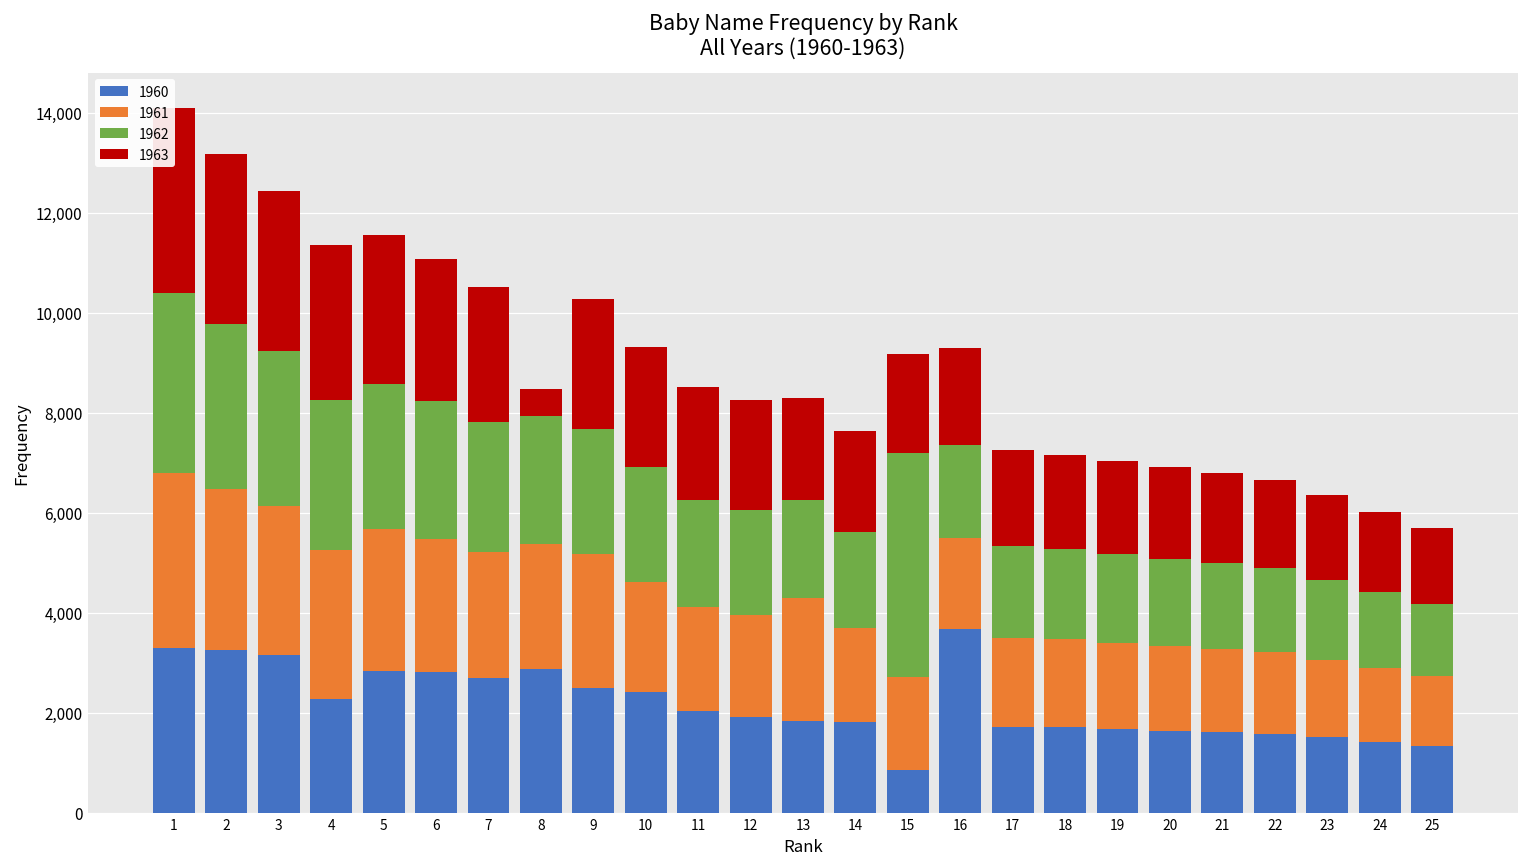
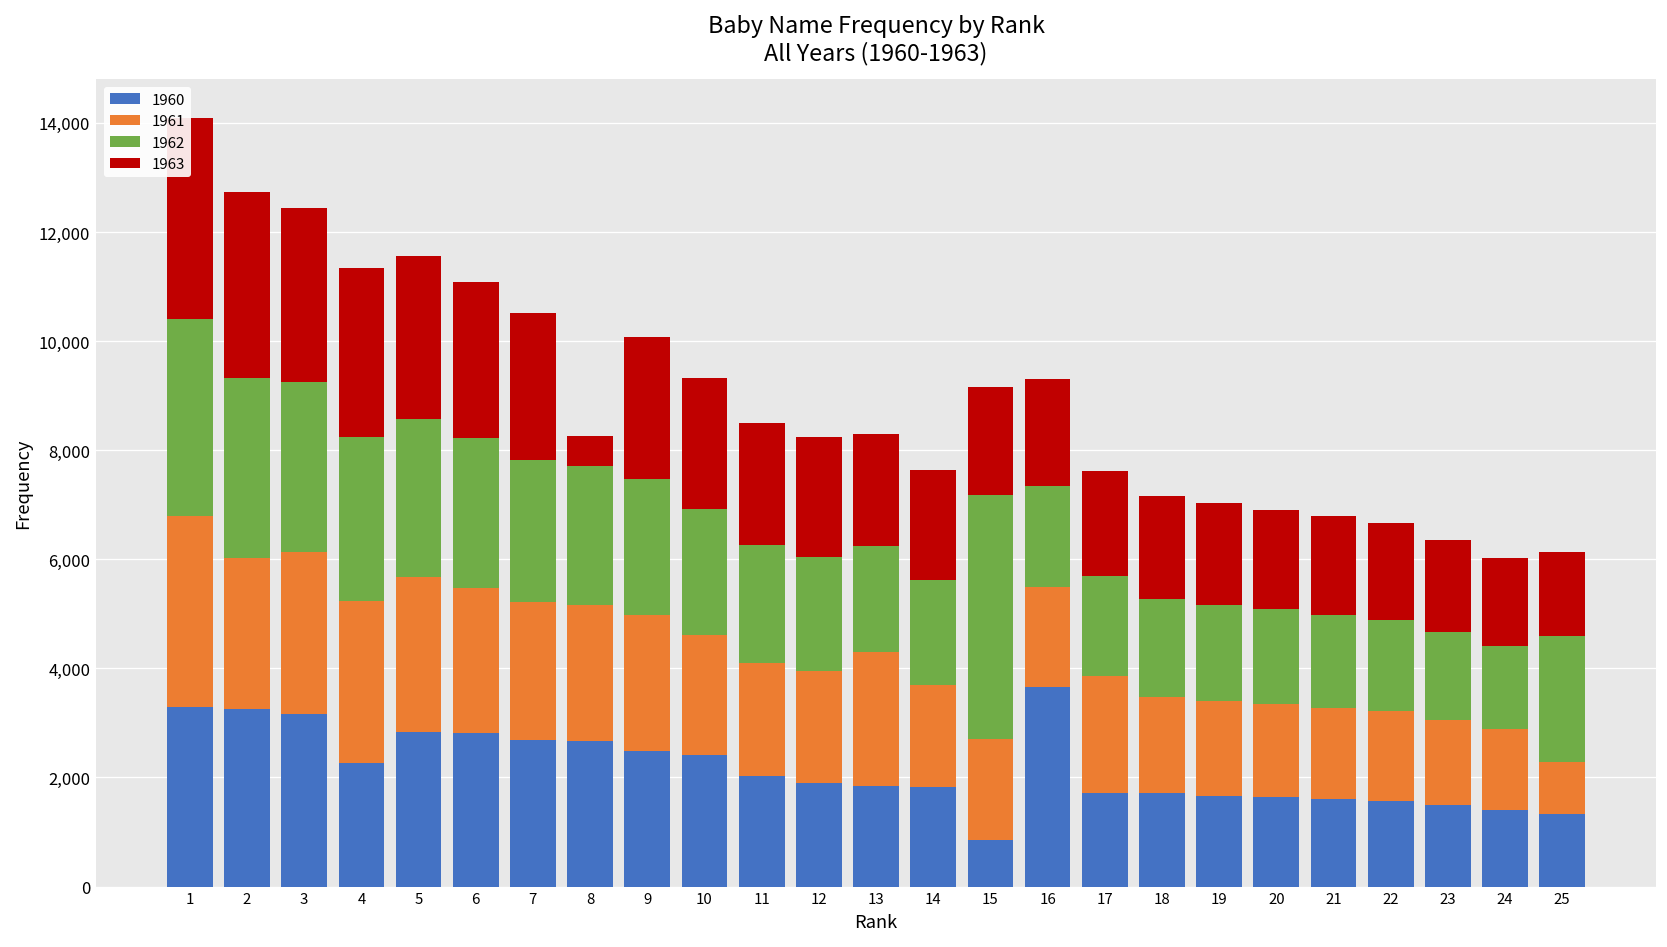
1961, 2: 3,200 -> 2,800
1960, 8: 2,900 -> 2,700
1961, 9: 2,700 -> 2,500
1961, 17: 1,800 -> 2,200
1961, 25: 1,400 -> 1,000
1962, 25: 1,400 -> 2,300
